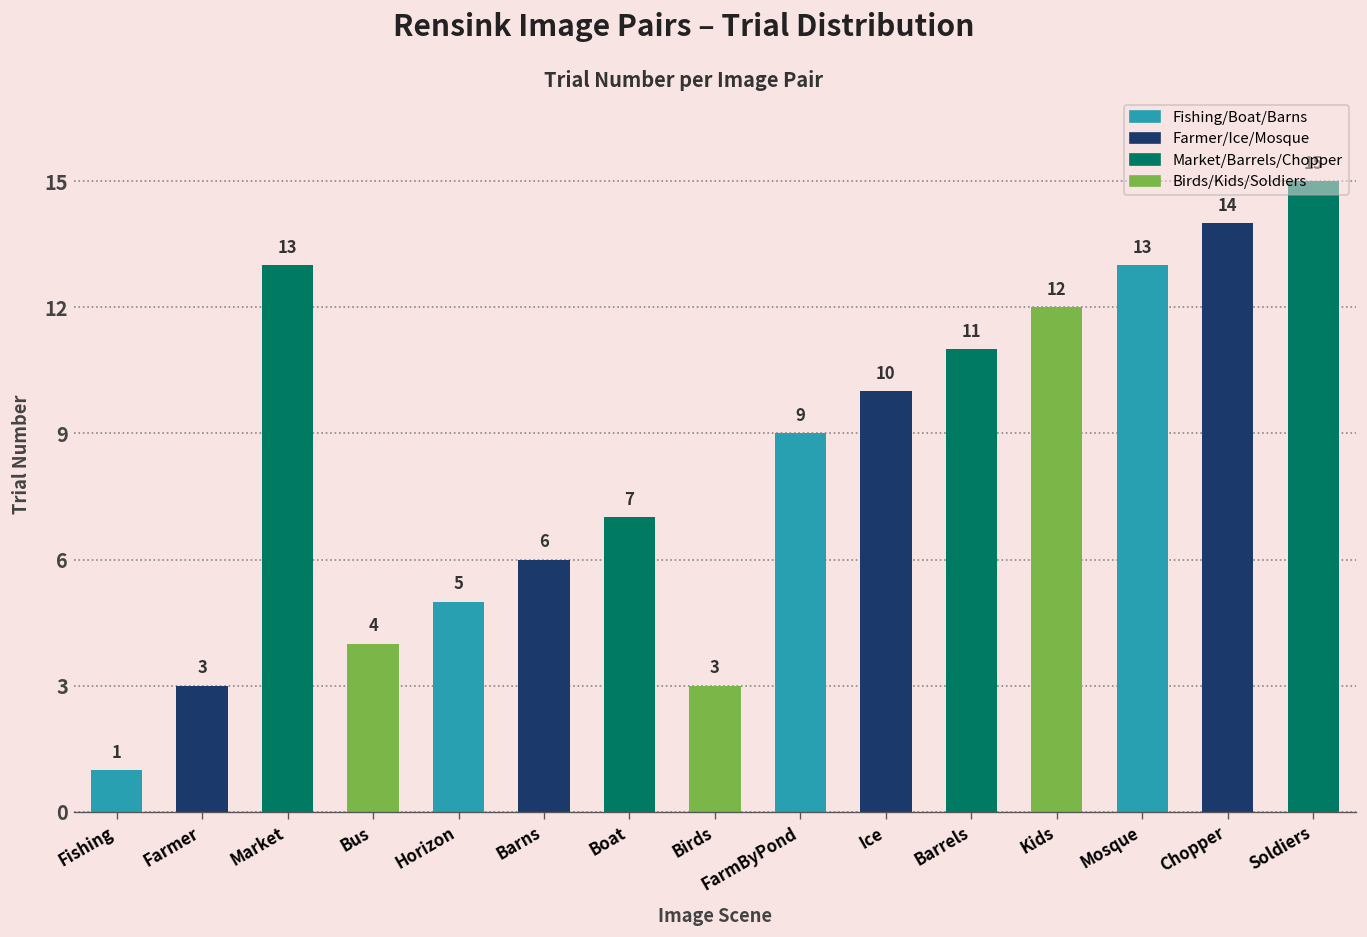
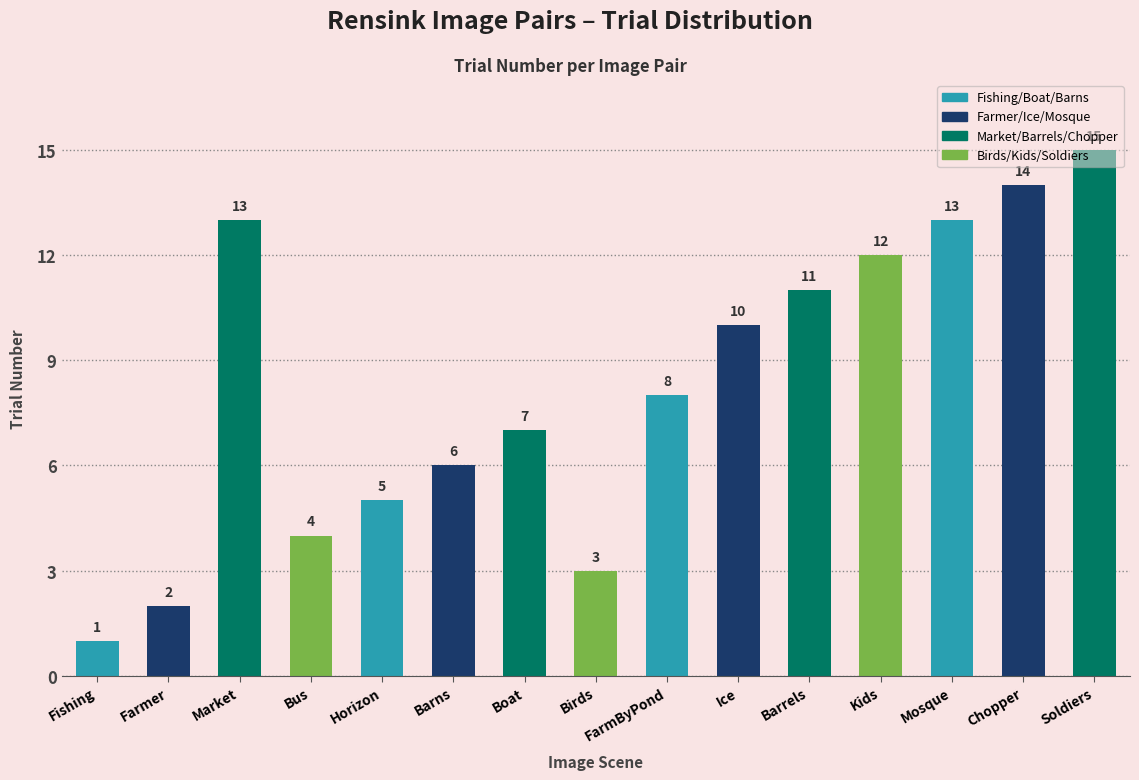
Farmer: 3 -> 2
FarmByPond: 9 -> 8
